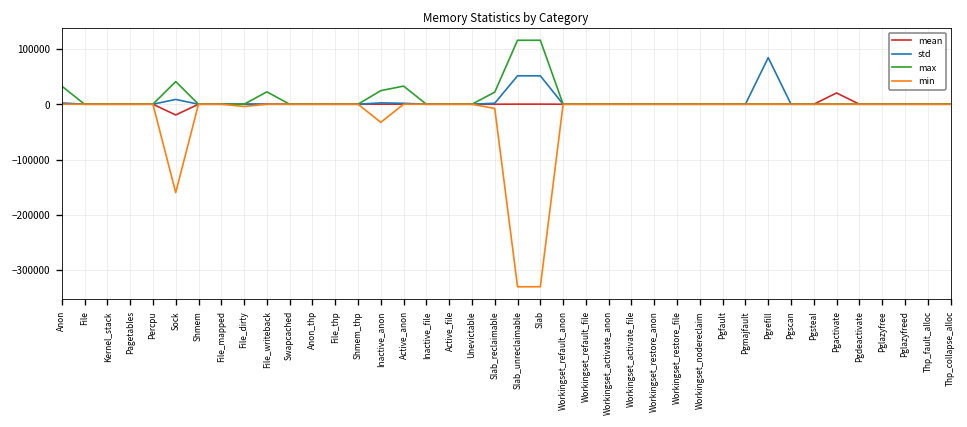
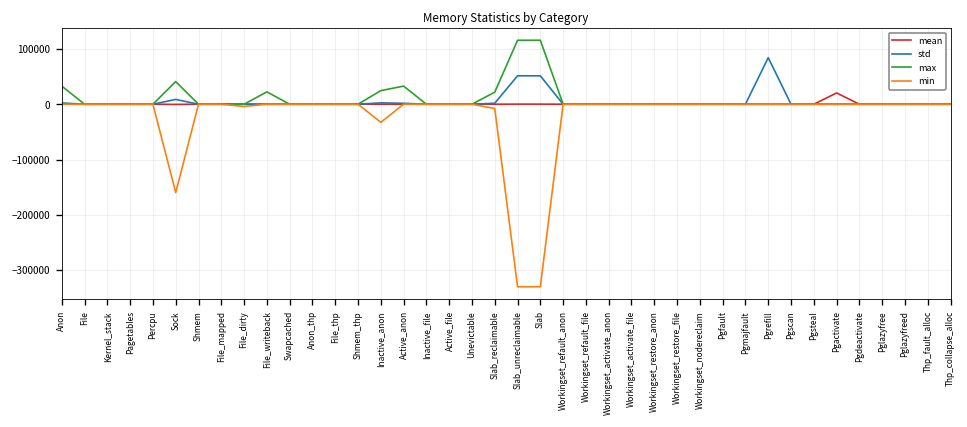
mean, Sock: -20000 -> 0
